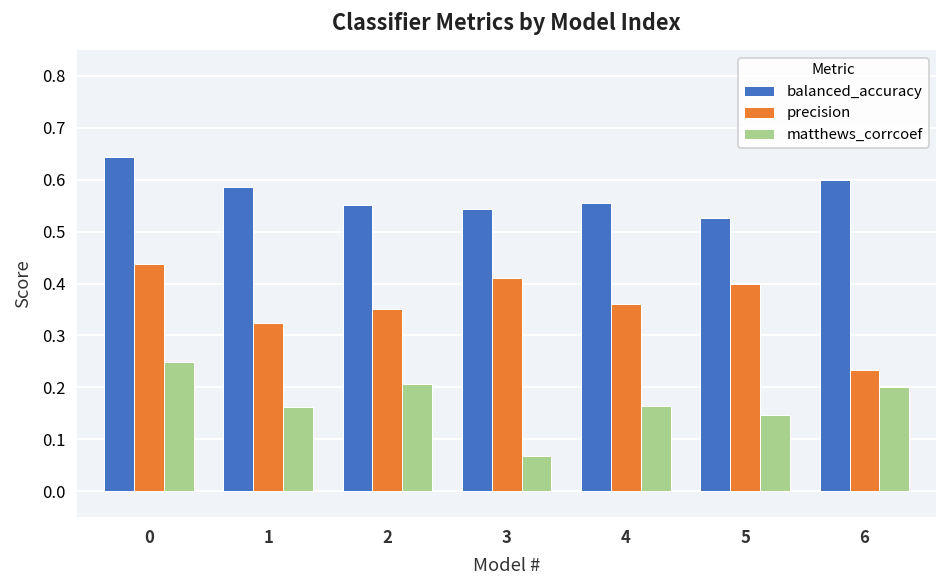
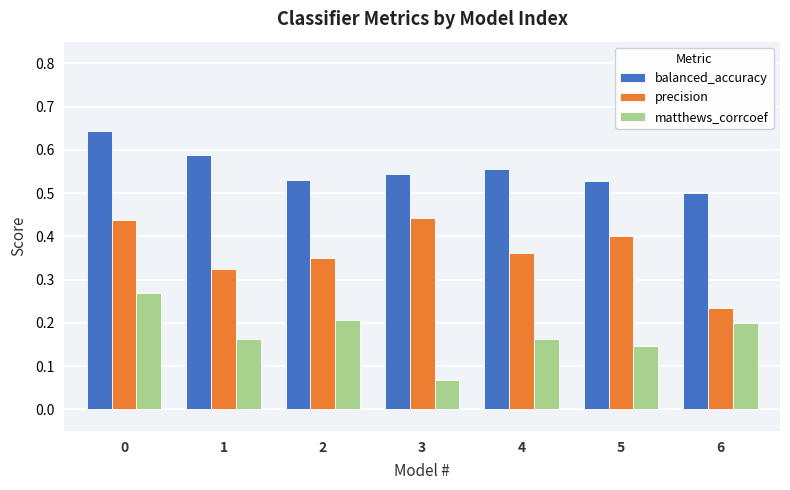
matthews_corrcoef, 0: 0.25 -> 0.27
balanced_accuracy, 2: 0.55 -> 0.53
precision, 3: 0.41 -> 0.44
balanced_accuracy, 6: 0.6 -> 0.5
